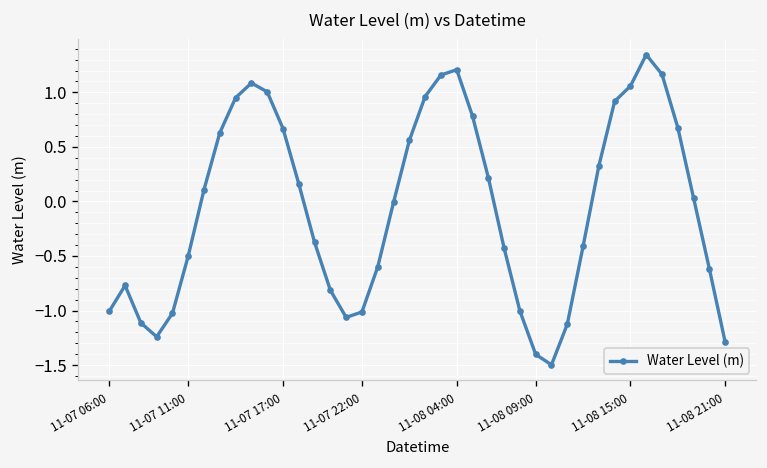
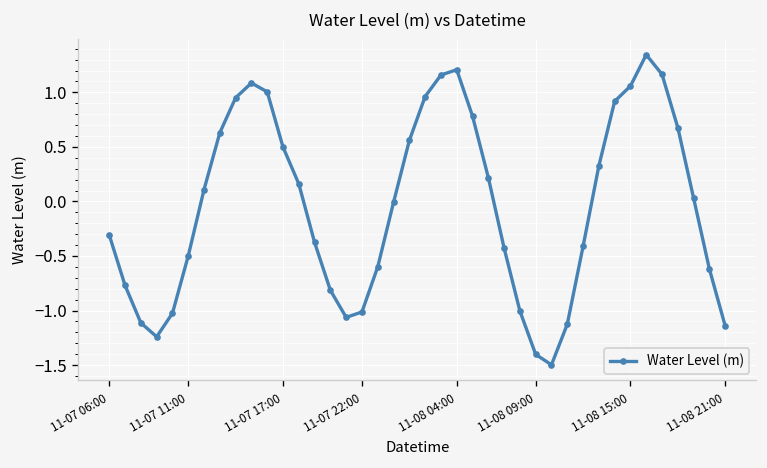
11-07 06:00: -1.0 -> -0.3
11-07 17:00: 0.7 -> 0.5
11-08 21:00: -1.3 -> -1.1
